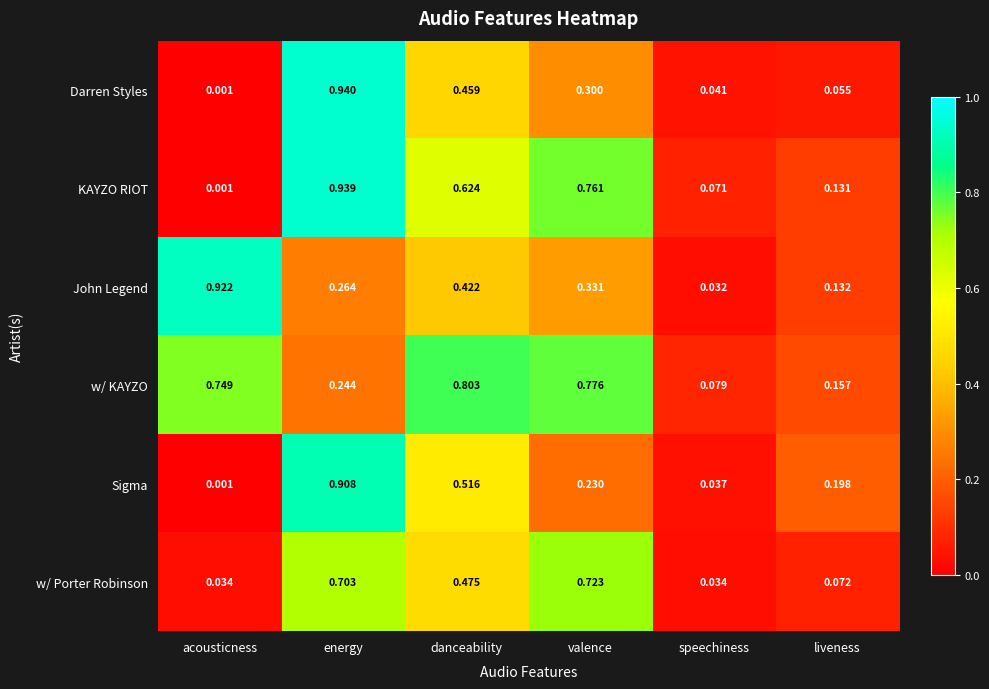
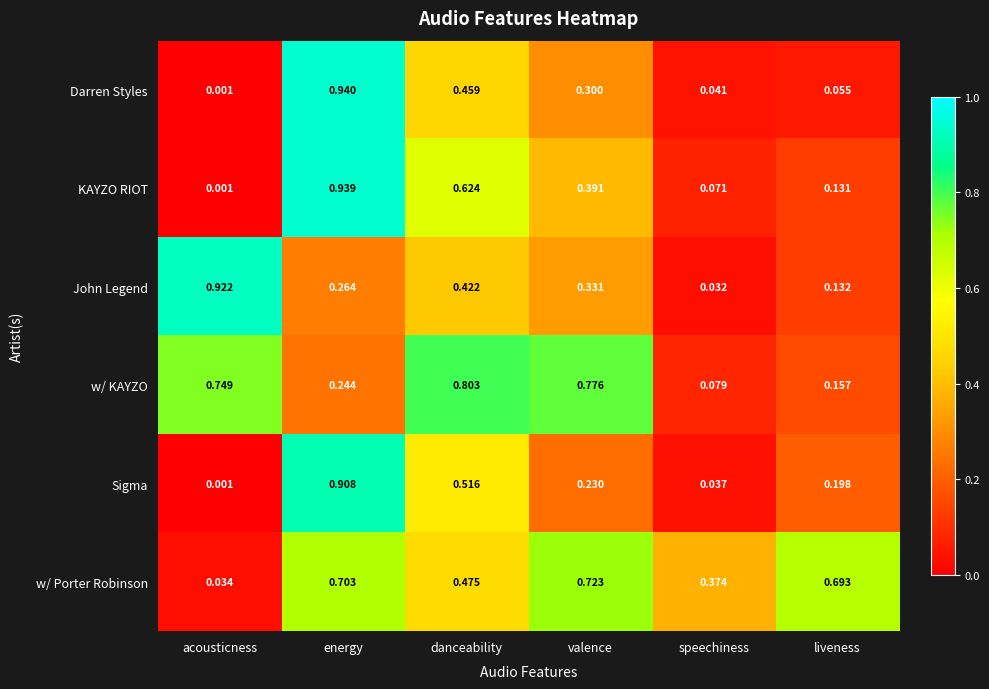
KAYZO RIOT, valence: 0.761 -> 0.391
w/ Porter Robinson, speechiness: 0.034 -> 0.374
w/ Porter Robinson, liveness: 0.072 -> 0.693
